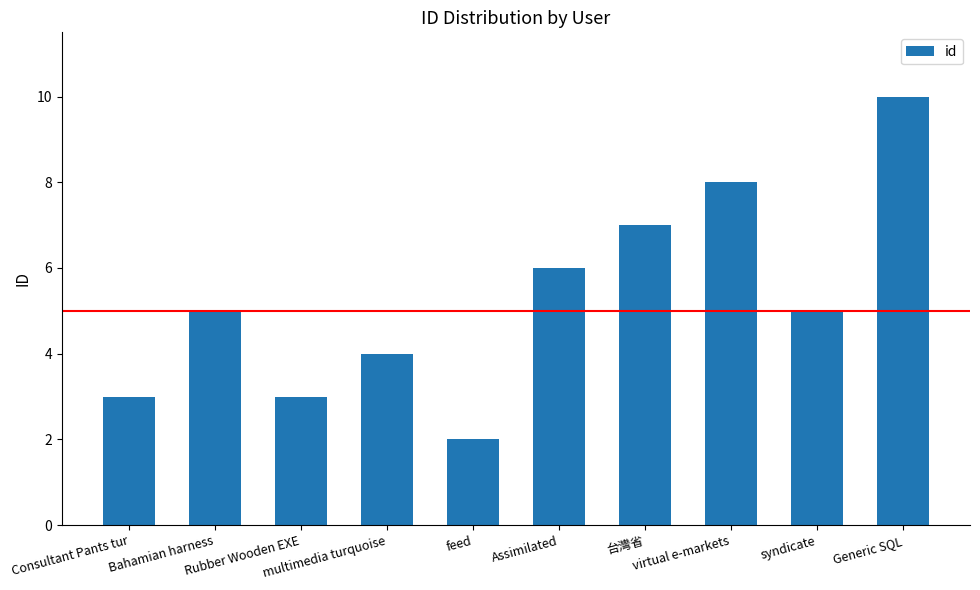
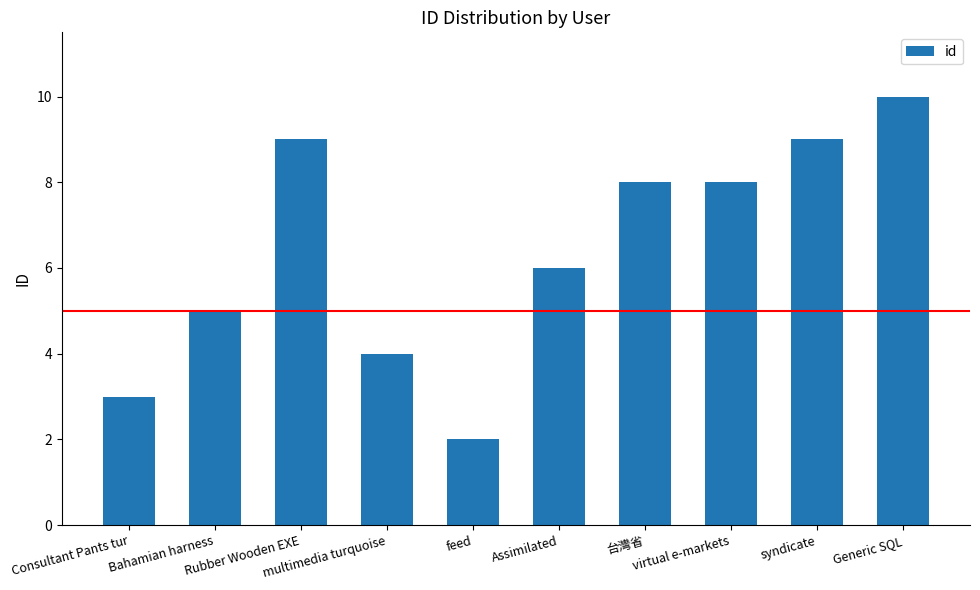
Rubber Wooden EXE: 3 -> 9
台灣省: 7 -> 8
syndicate: 5 -> 9
